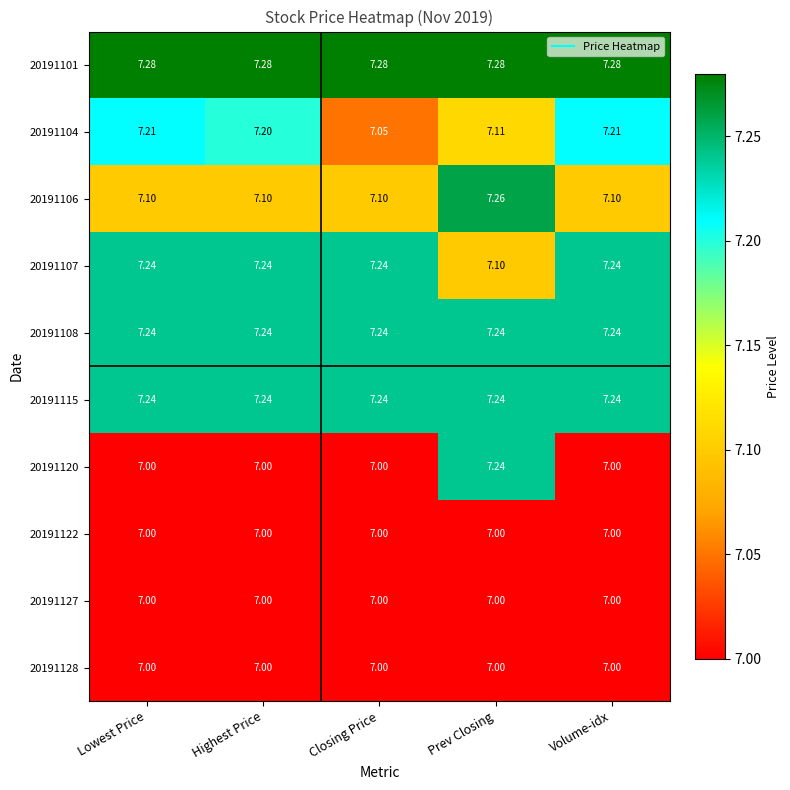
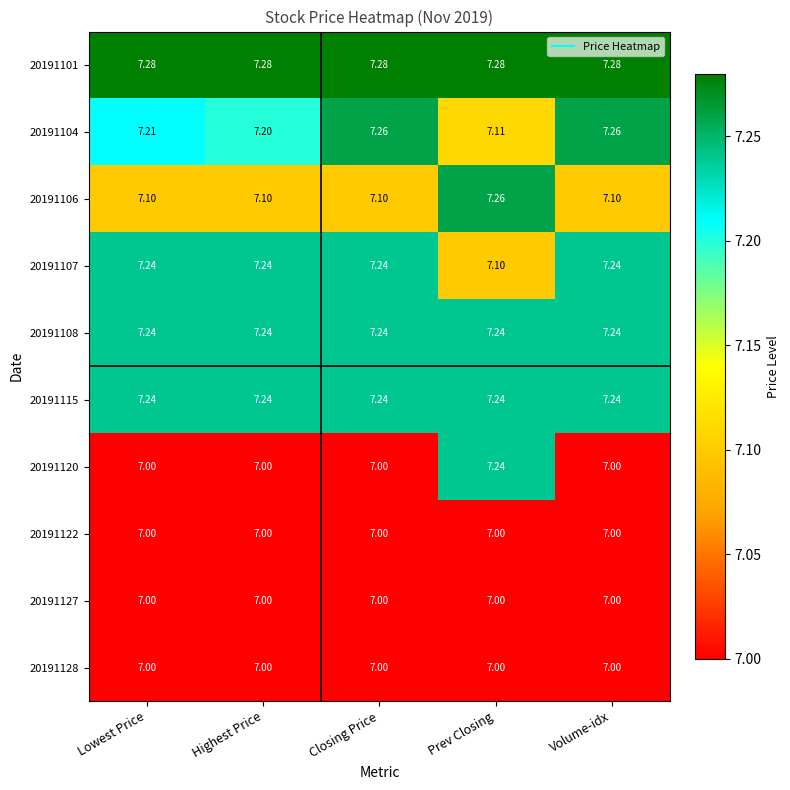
20191104, Closing Price: 7.05 -> 7.26
20191104, Volume-idx: 7.21 -> 7.26
